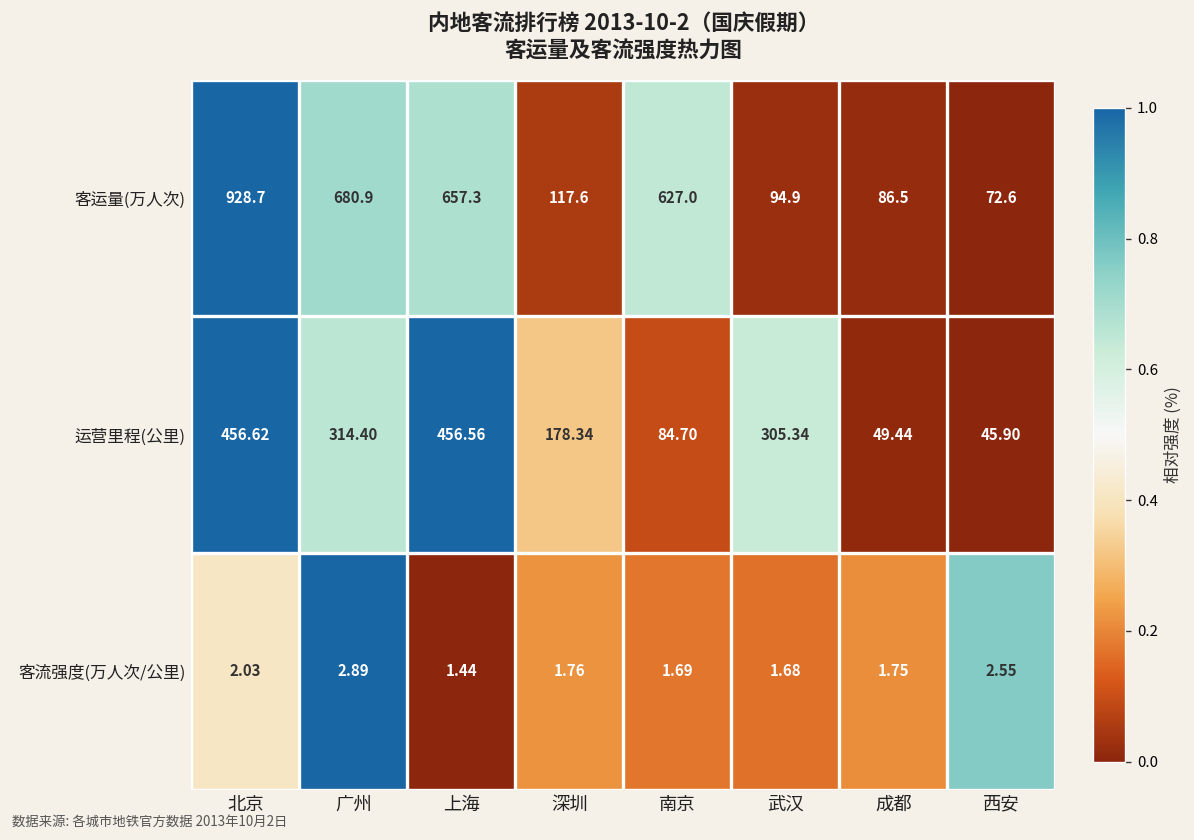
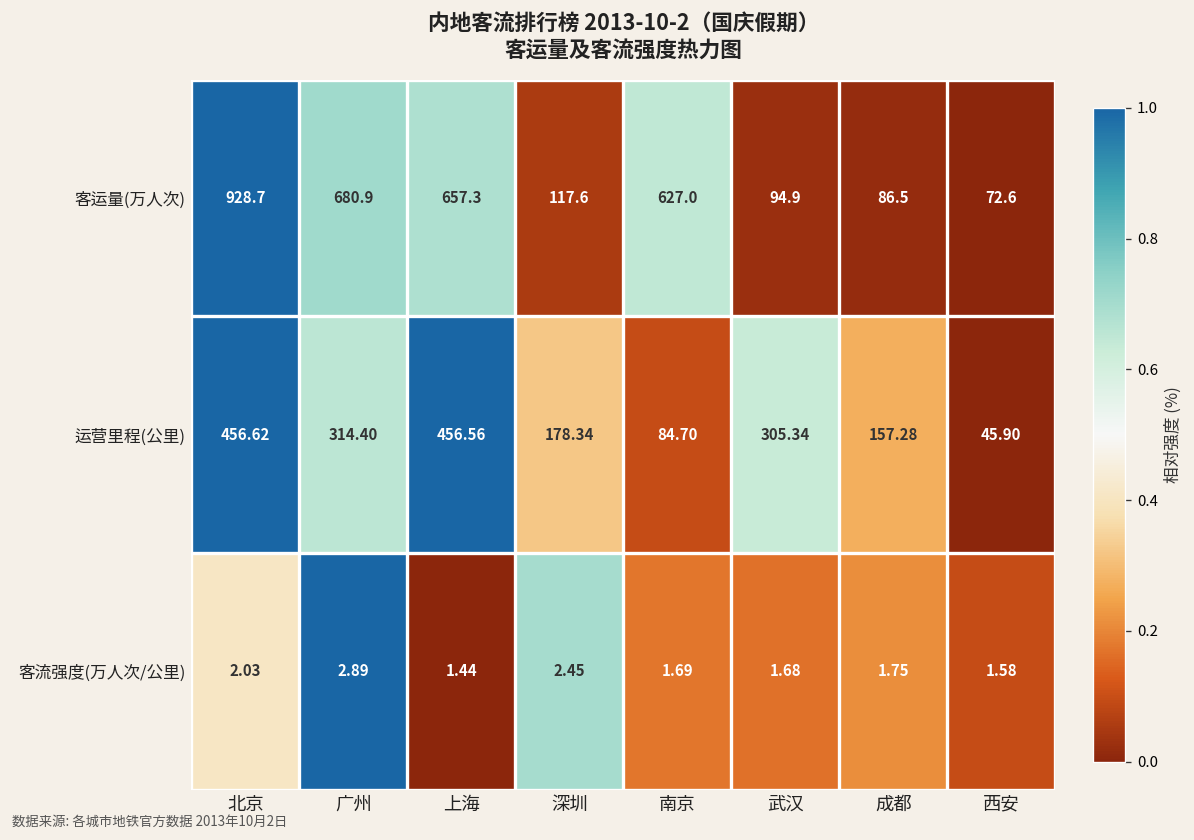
运营里程(公里), 成都: 49.44 -> 157.28
客流强度(万人次/公里), 深圳: 1.76 -> 2.45
客流强度(万人次/公里), 西安: 2.55 -> 1.58
